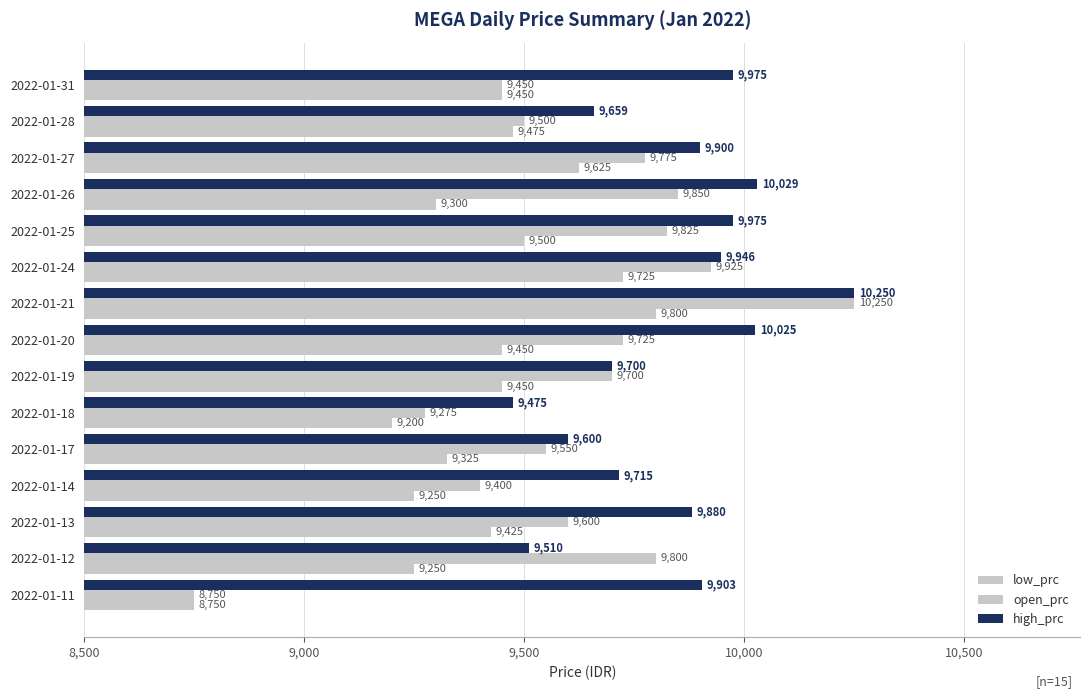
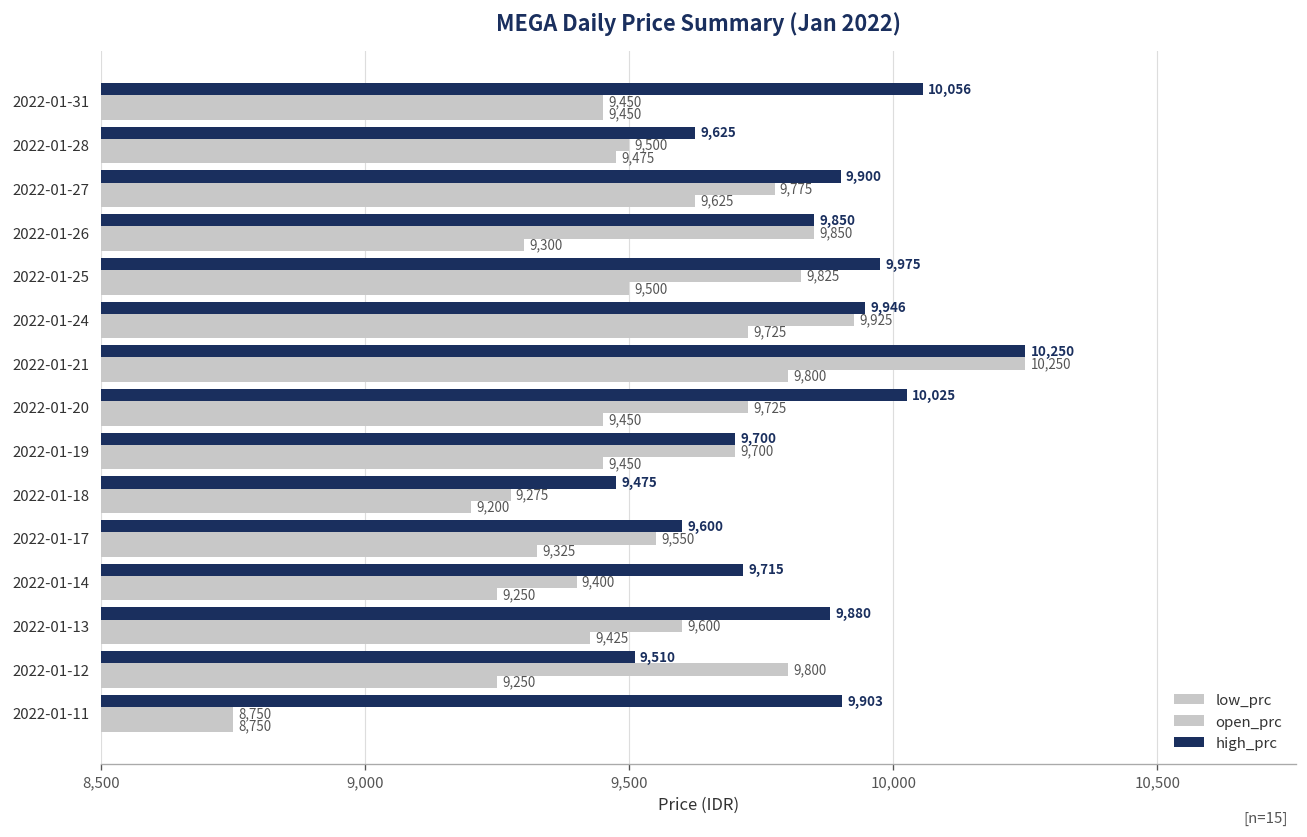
high_prc, 2022-01-31: 9,975 -> 10,056
high_prc, 2022-01-28: 9,659 -> 9,625
high_prc, 2022-01-26: 10,029 -> 9,850
